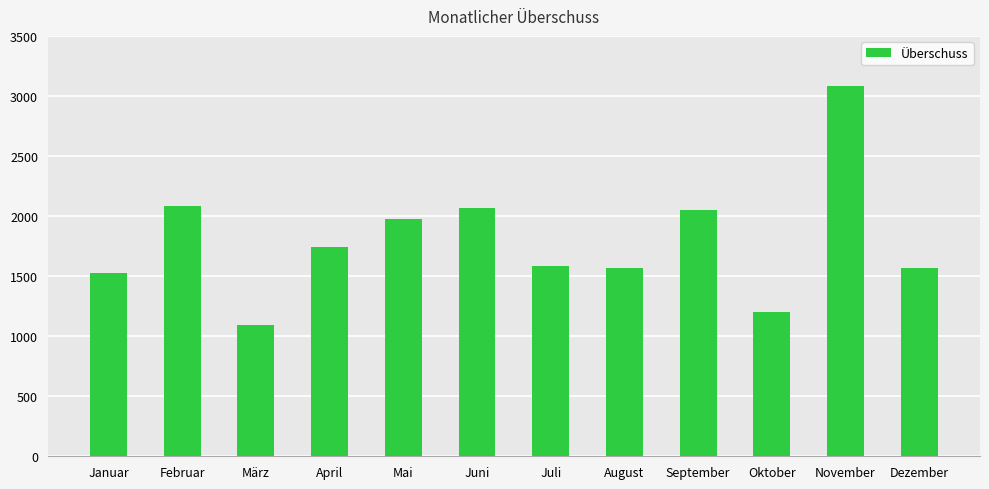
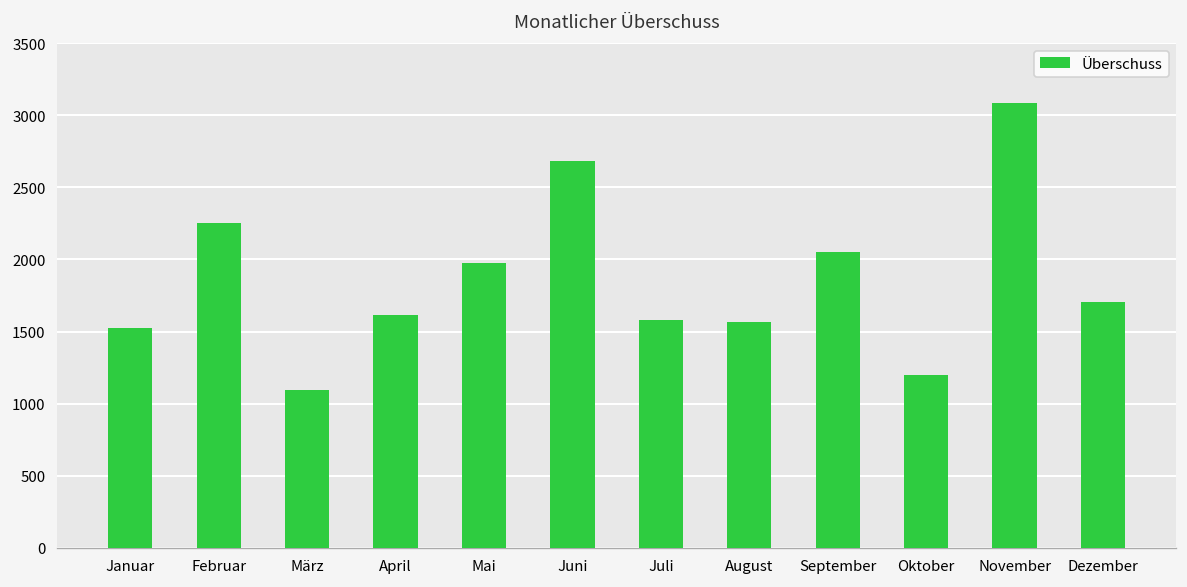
Februar: 2080 -> 2250
April: 1740 -> 1620
Juni: 2060 -> 2680
Dezember: 1560 -> 1700
